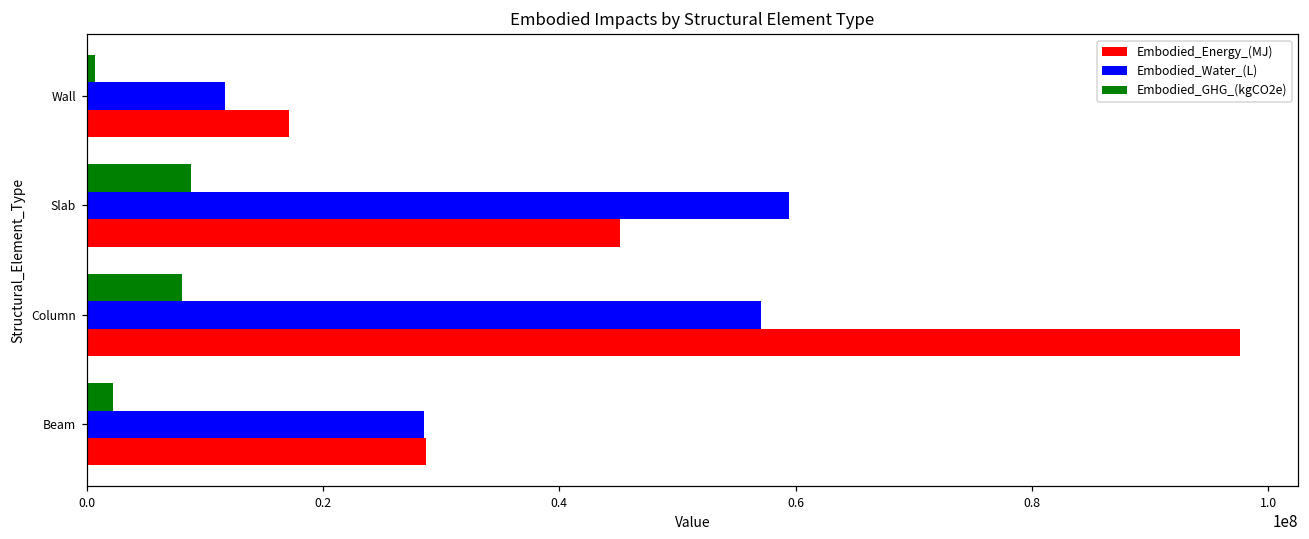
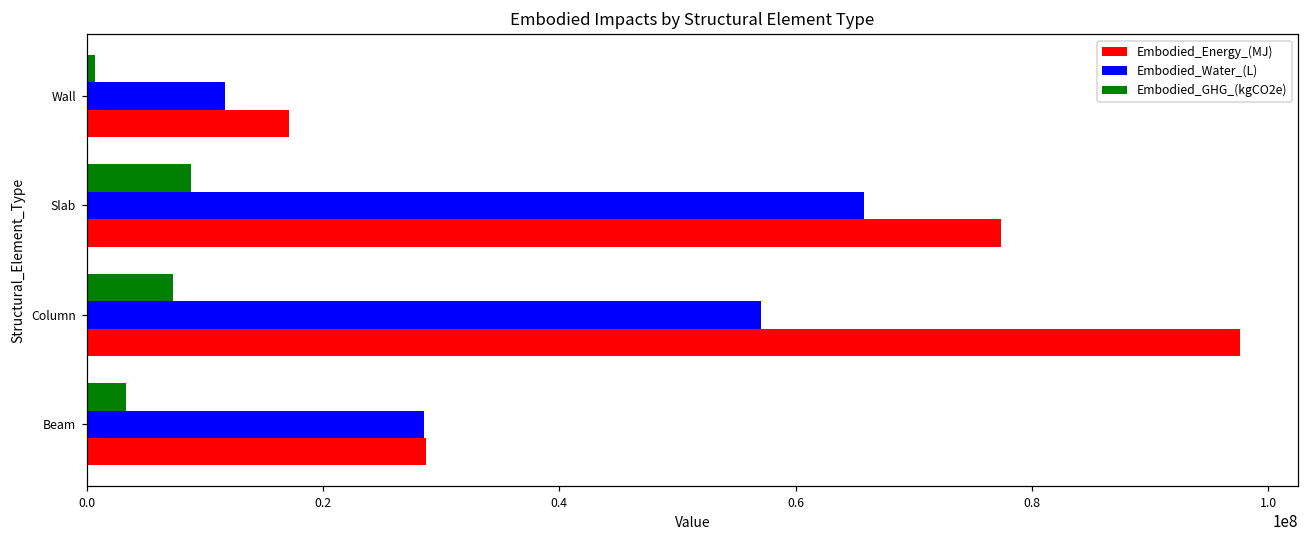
Embodied_Water_(L), Slab: 59400000 -> 65700000
Embodied_Energy_(MJ), Slab: 45200000 -> 77400000
Embodied_GHG_(kgCO2e), Column: 8100000 -> 7300000
Embodied_GHG_(kgCO2e), Beam: 2200000 -> 3300000
